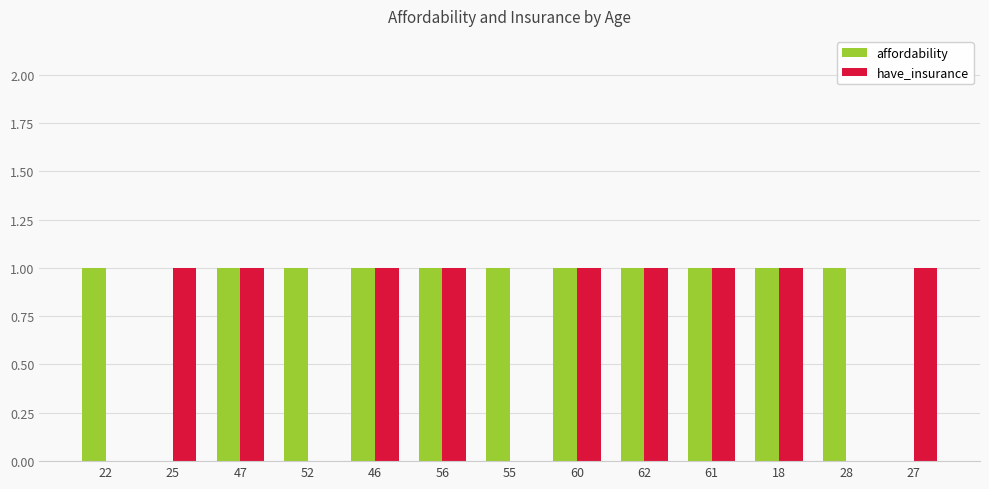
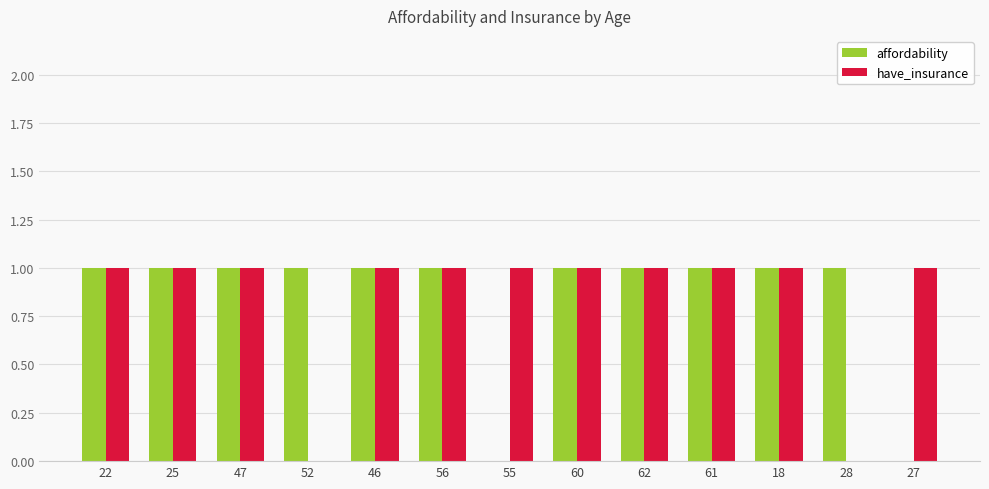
have_insurance, 22: 0 -> 1
affordability, 25: 0 -> 1
affordability, 55: 1 -> 0
have_insurance, 55: 0 -> 1
